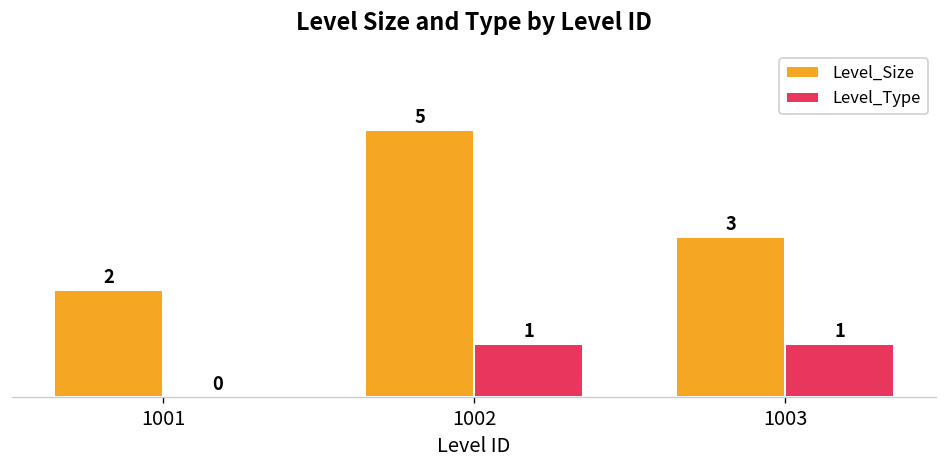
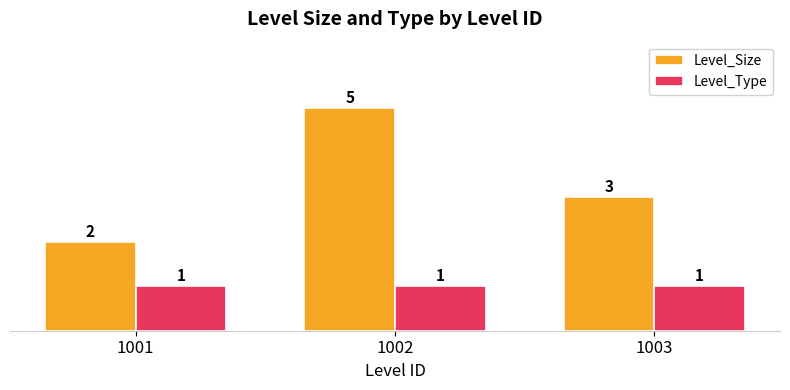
Level_Type, 1001: 0 -> 1
